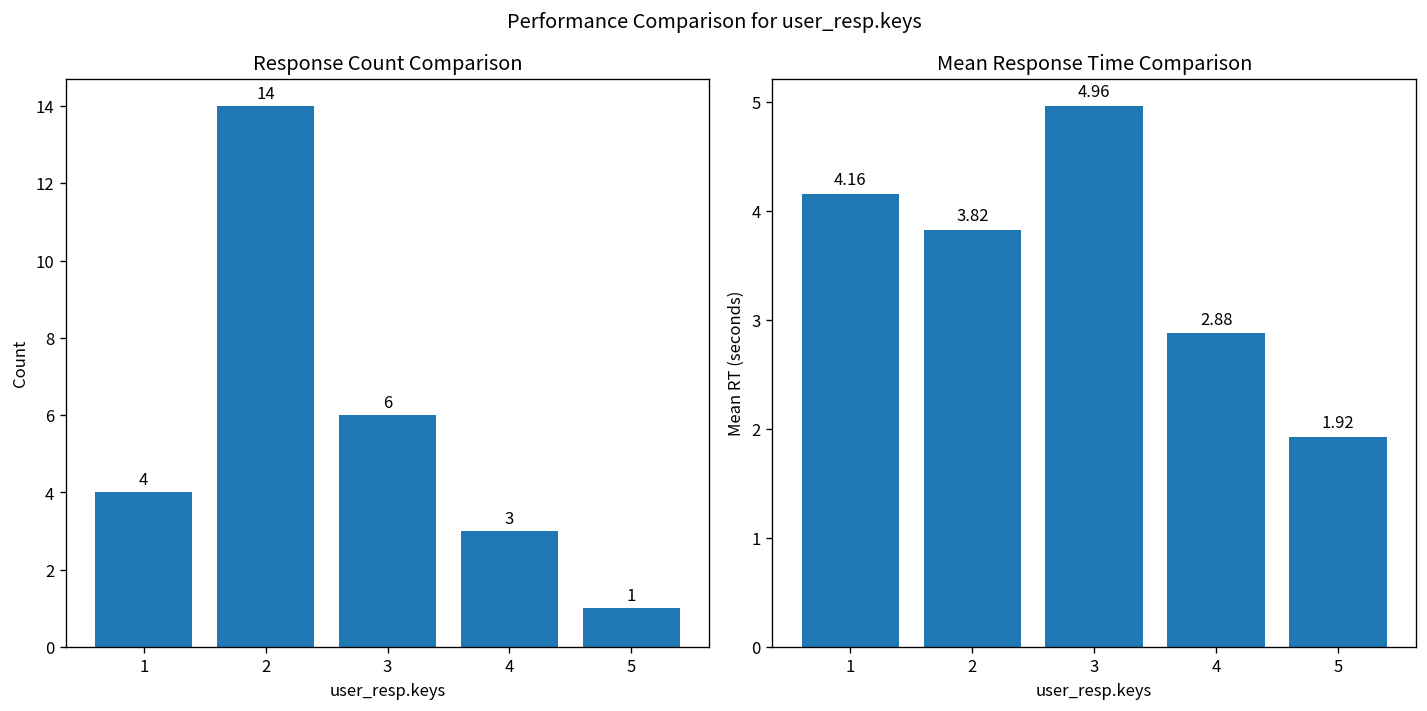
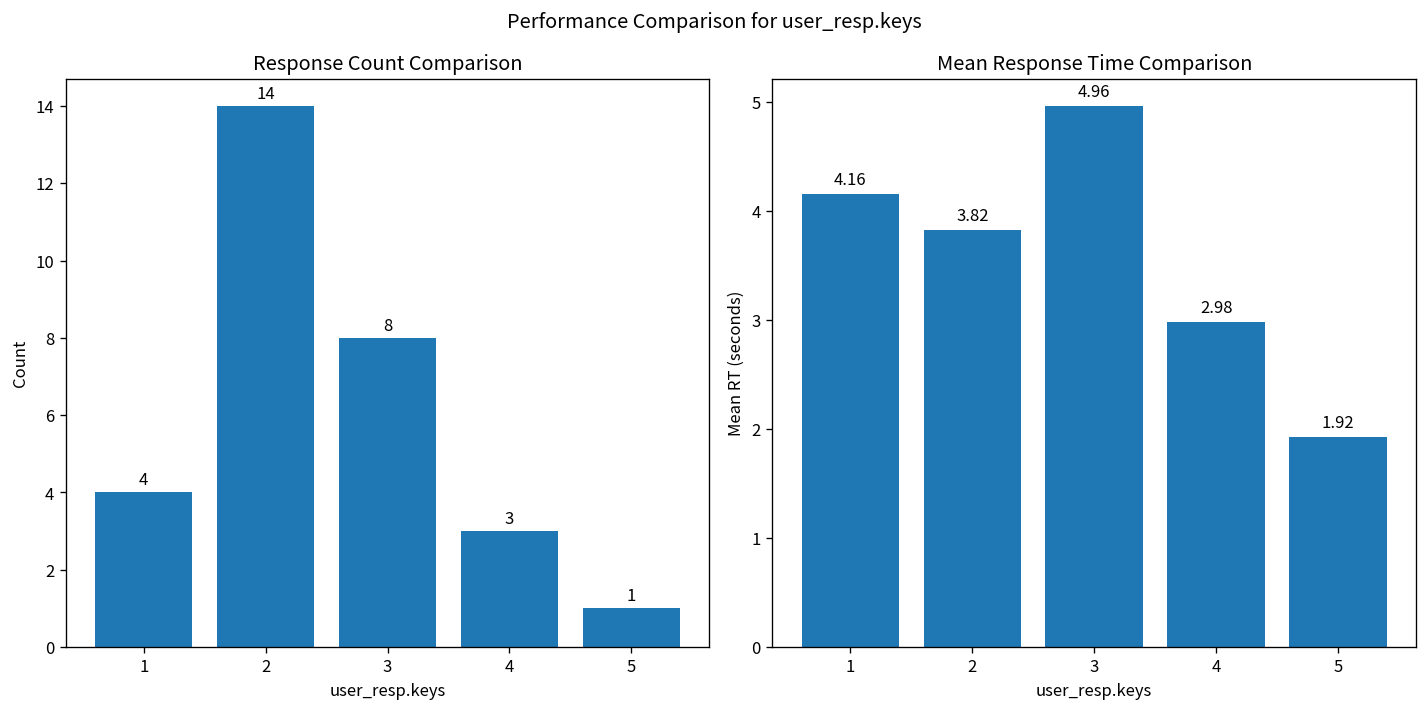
Response Count Comparison, 3: 6 -> 8
Mean Response Time Comparison, 4: 2.88 -> 2.98
